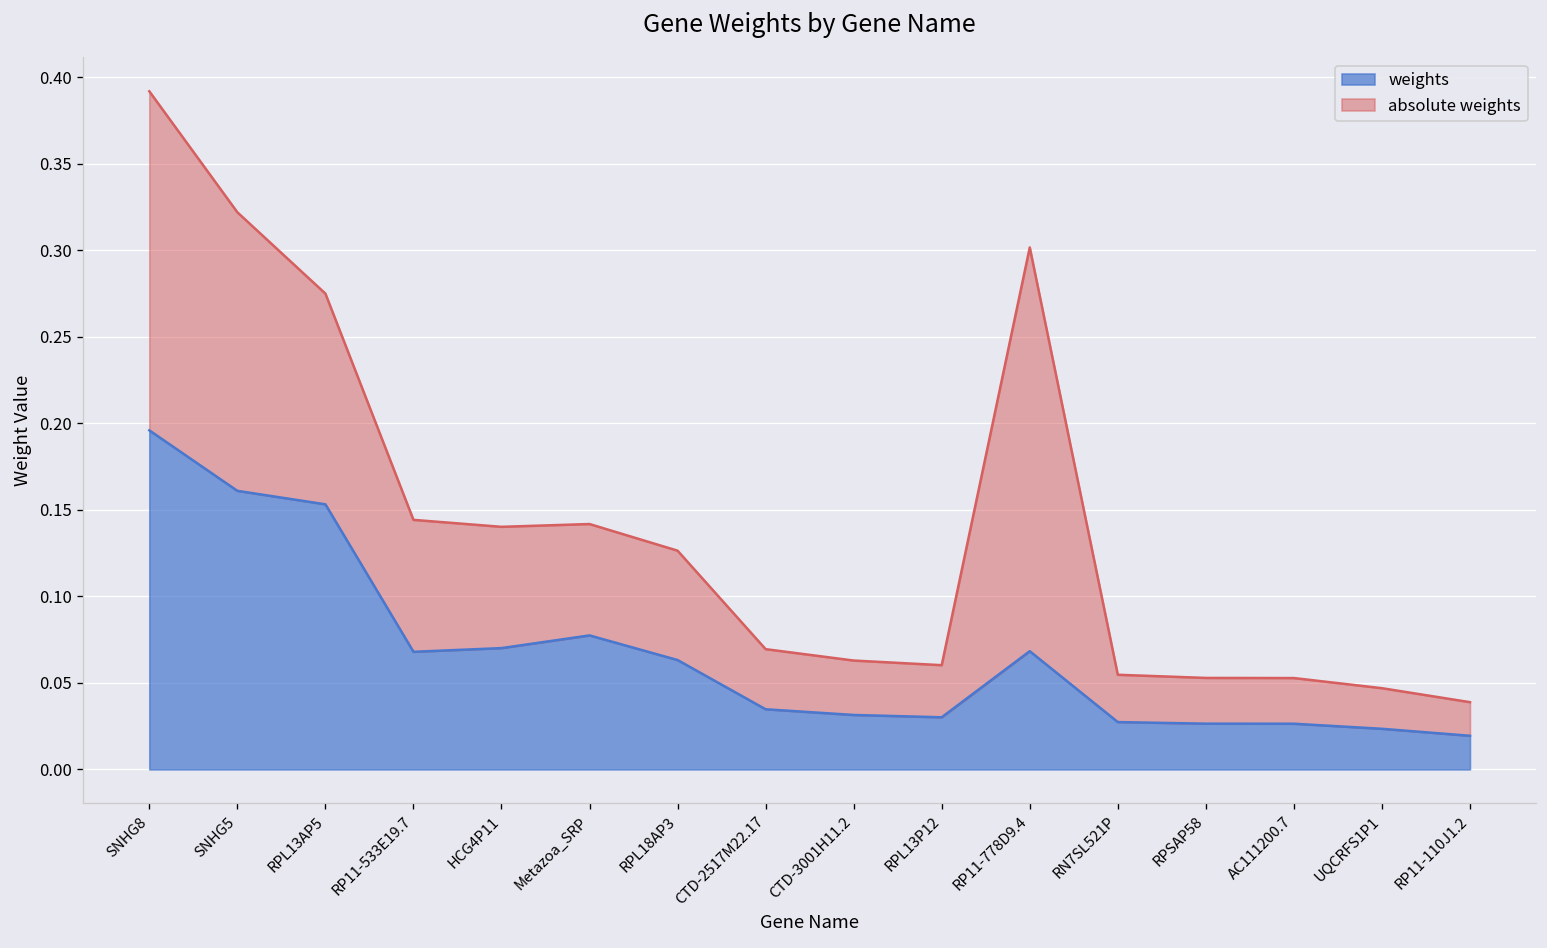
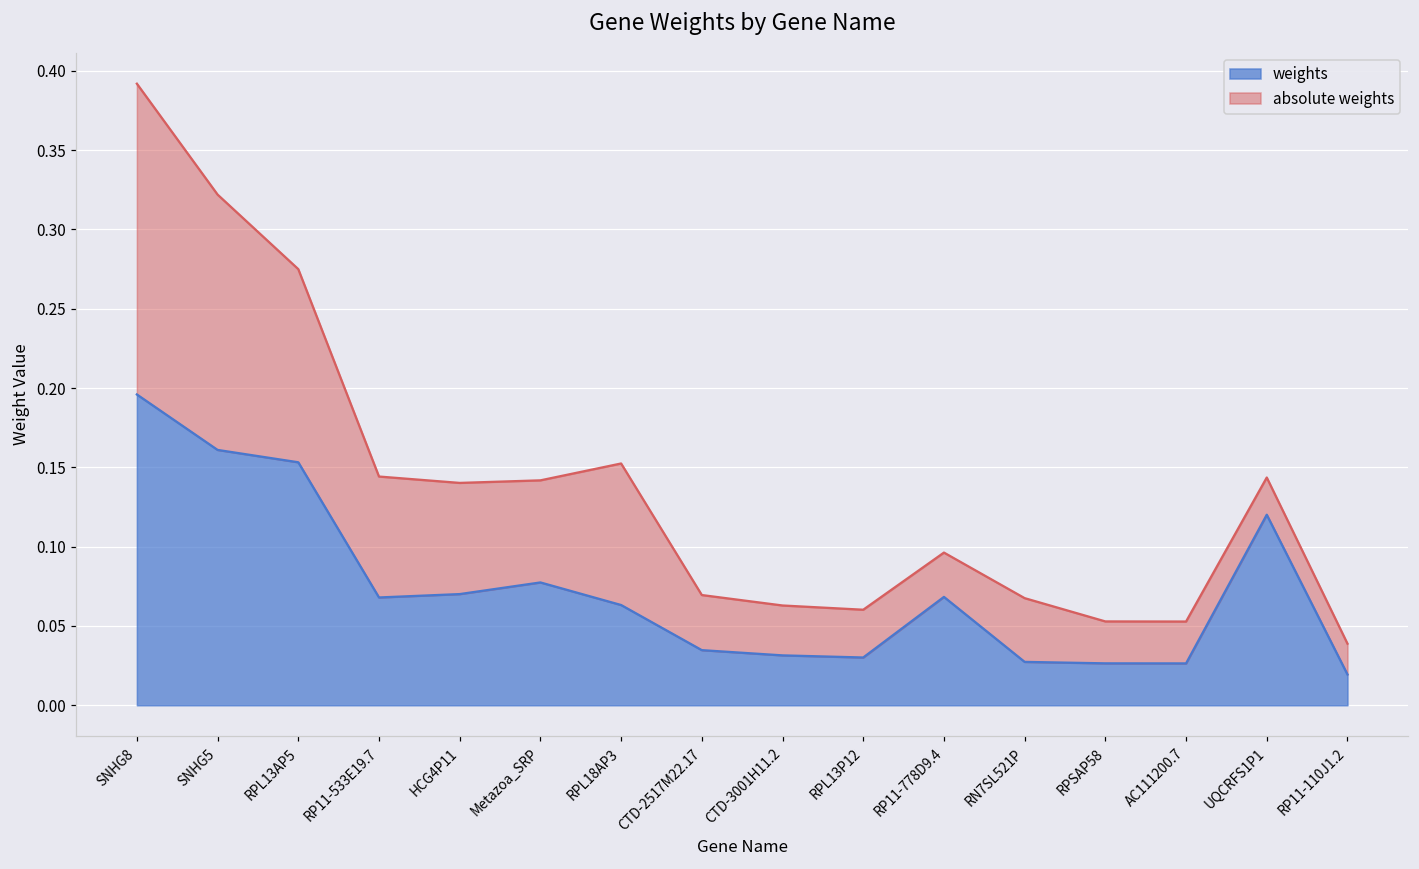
absolute weights, RPL18AP3: 0.063 -> 0.089
absolute weights, RP11-778D9.4: 0.233 -> 0.028
absolute weights, RN7SL521P: 0.027 -> 0.040
weights, UQCRFS1P1: 0.023 -> 0.120
